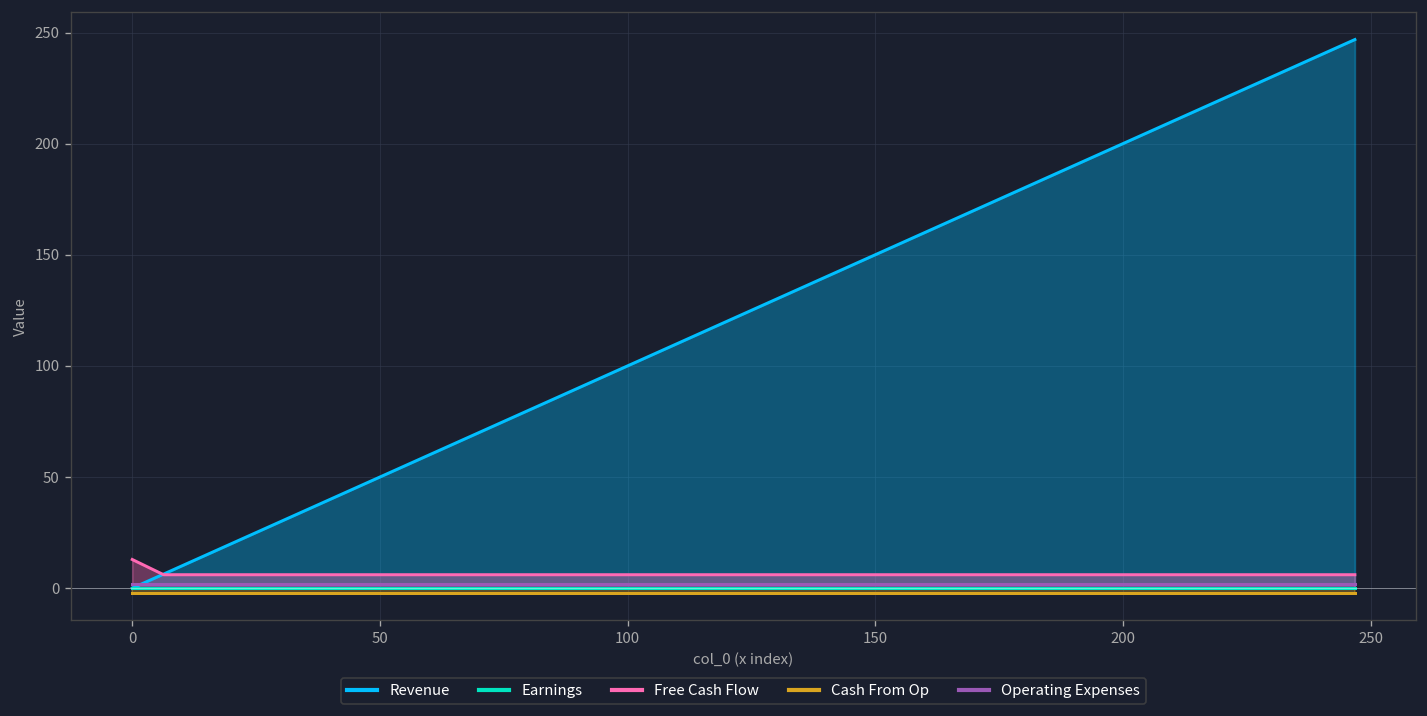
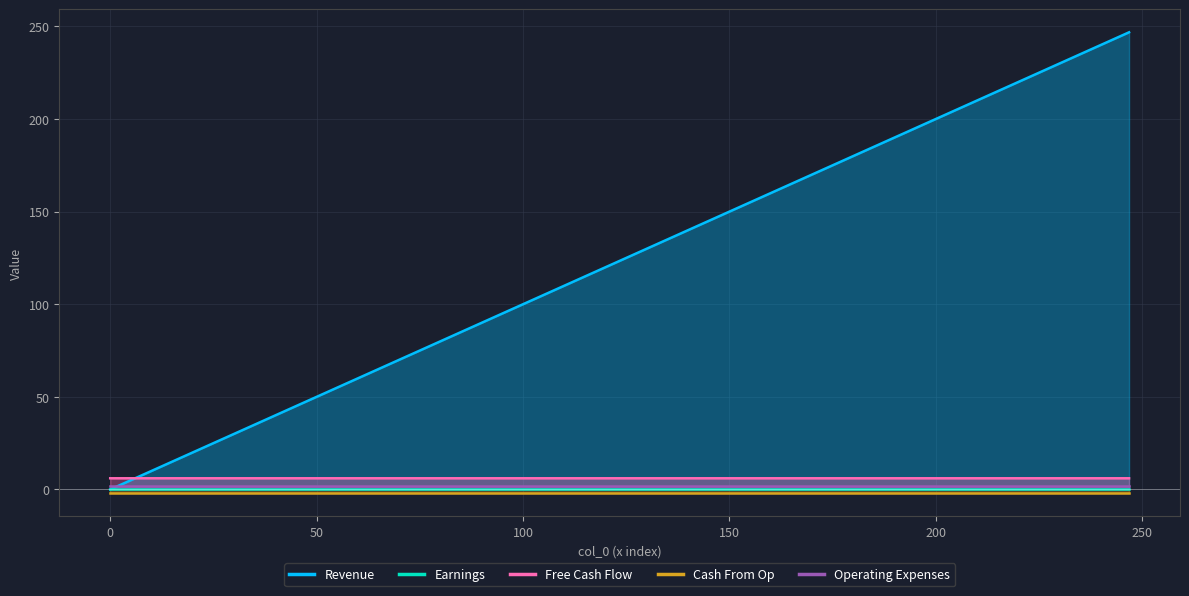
Free Cash Flow, 0: 13 -> 6
